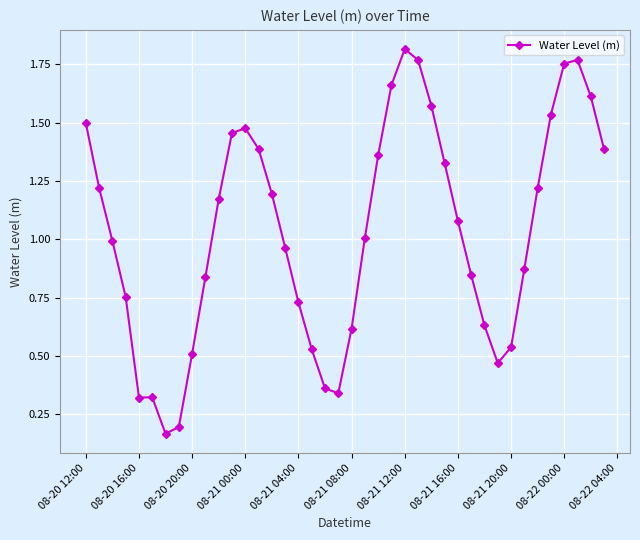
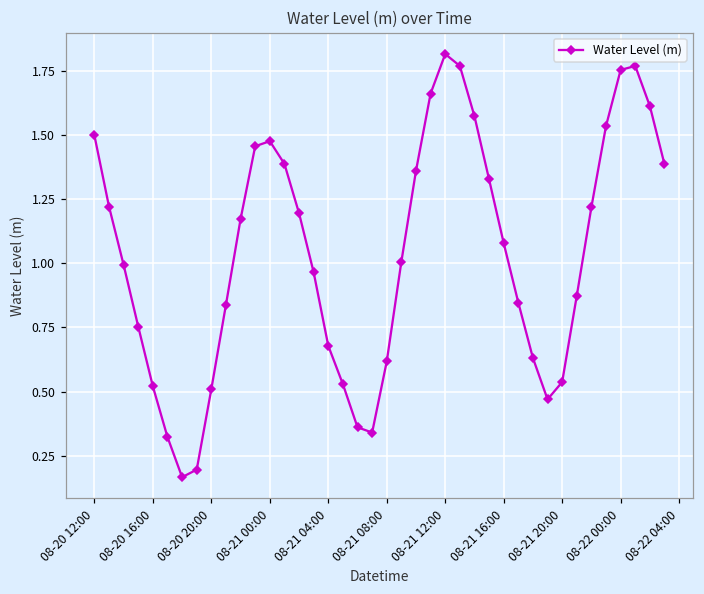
08-20 16:00: 0.32 -> 0.52
08-21 04:00: 0.73 -> 0.68
